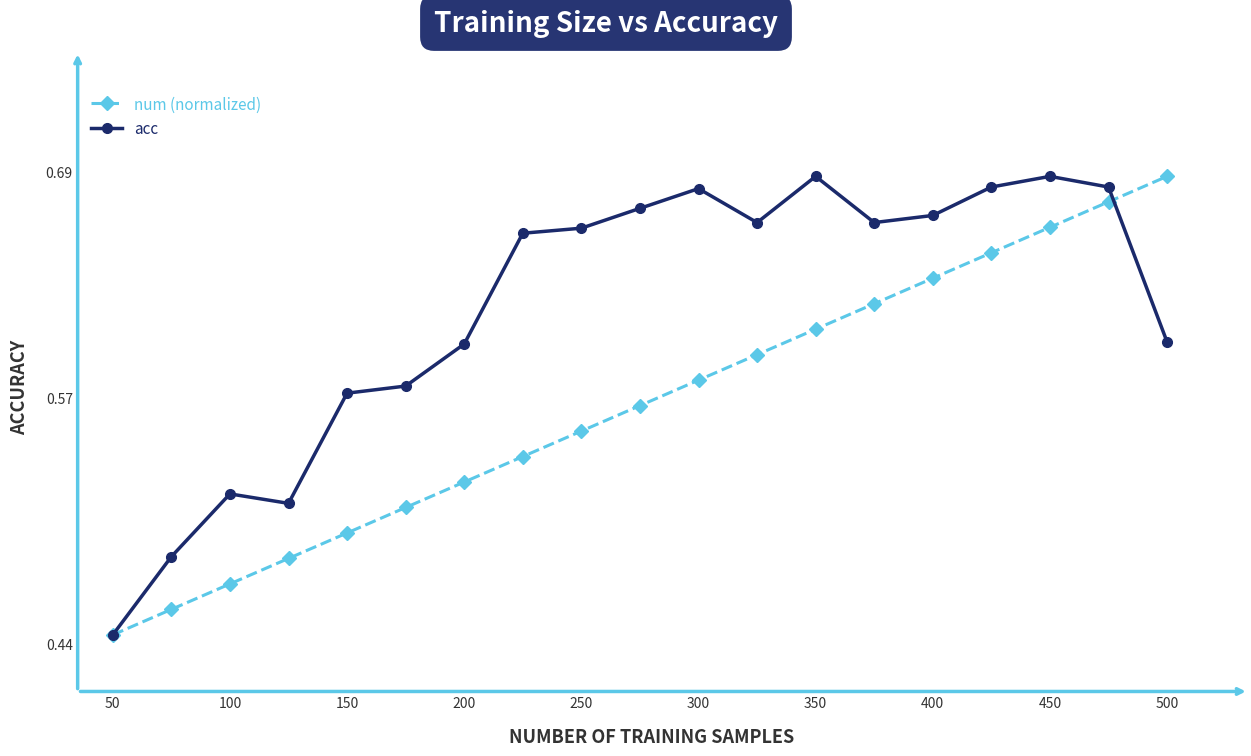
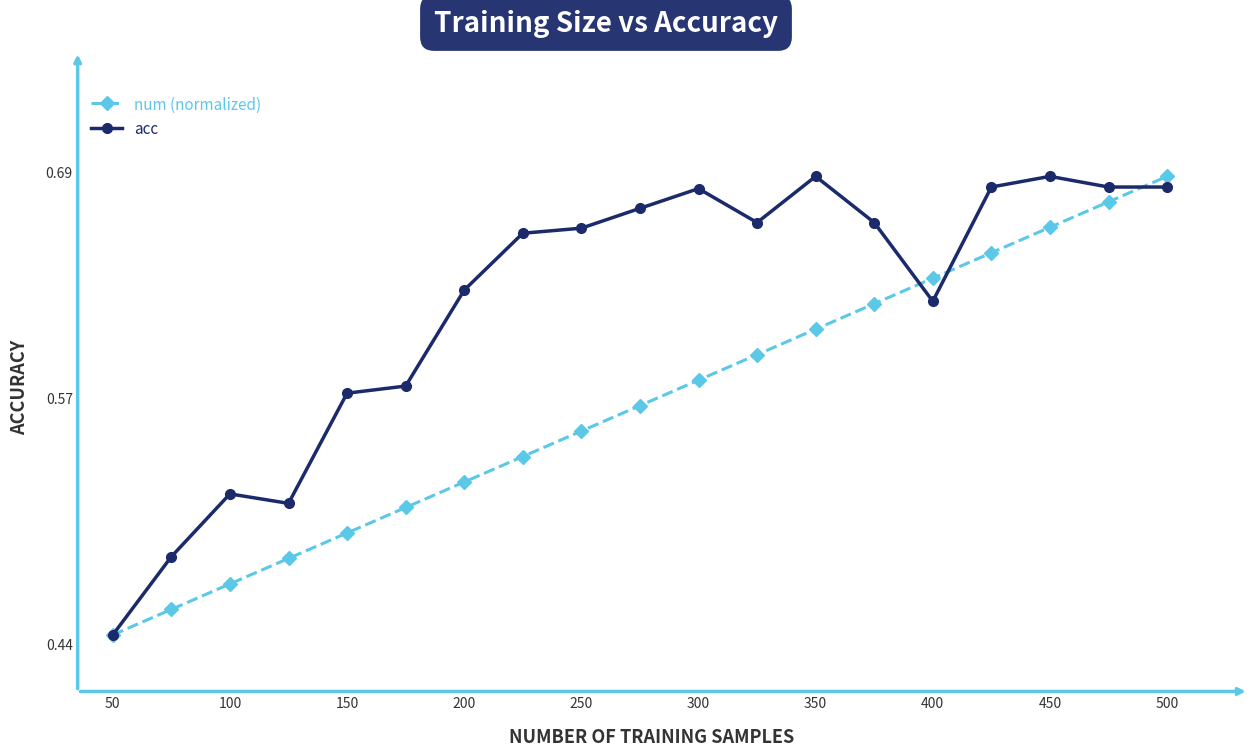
acc, 200: 0.599 -> 0.627
acc, 400: 0.667 -> 0.621
acc, 500: 0.600 -> 0.682
